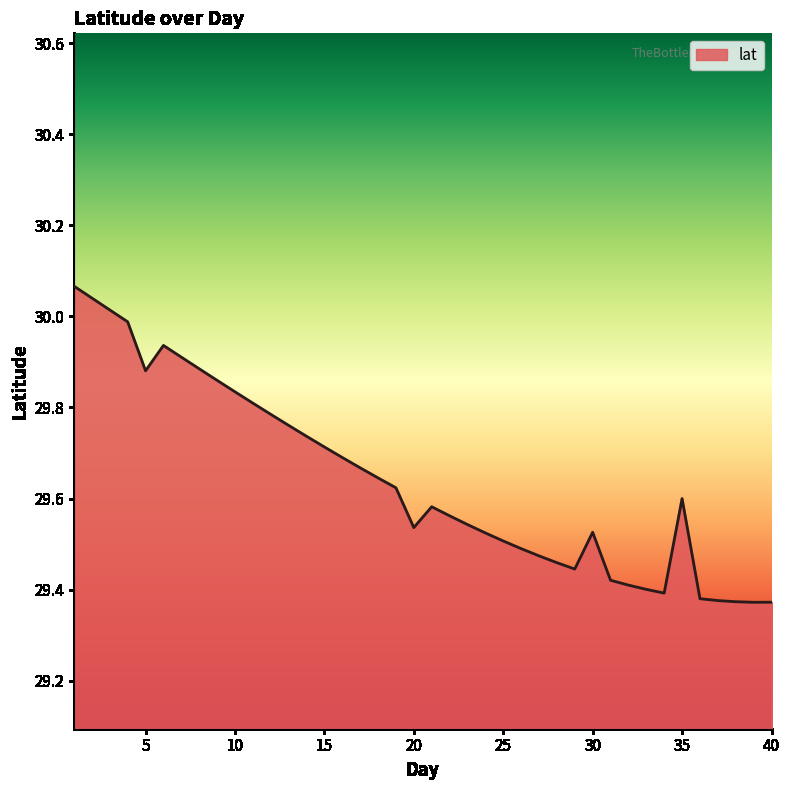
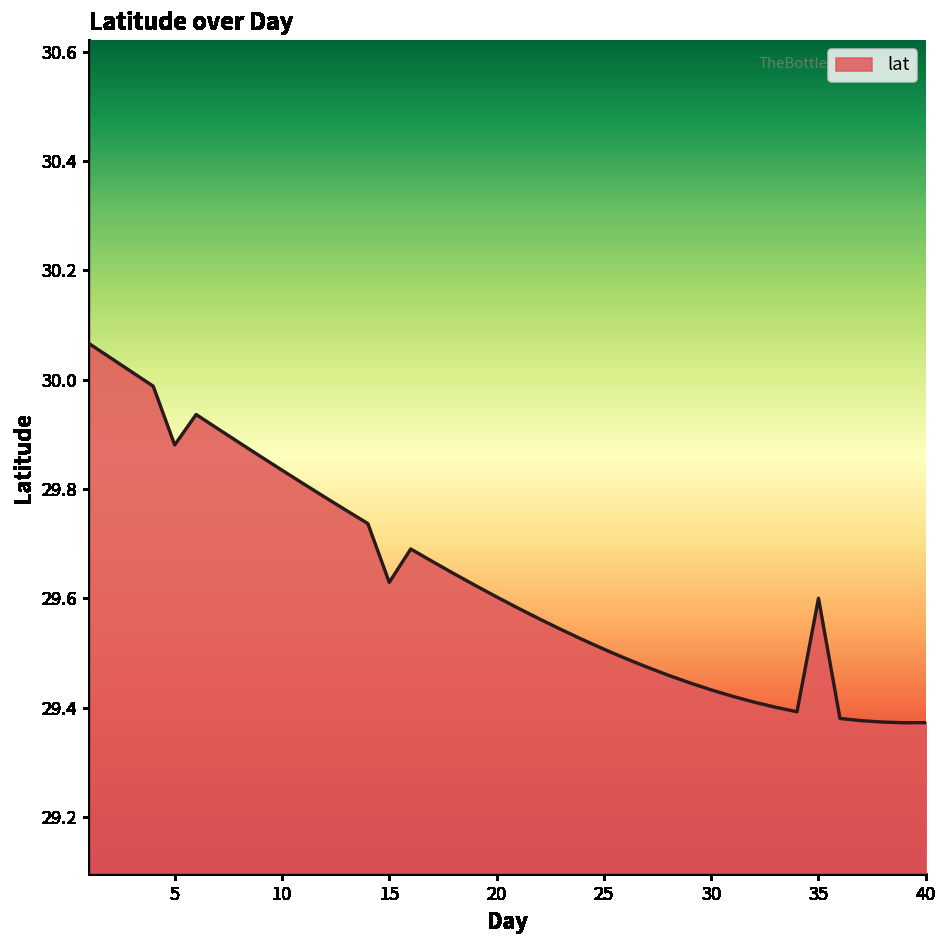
15: 29.71 -> 29.63
20: 29.54 -> 29.60
30: 29.53 -> 29.43
